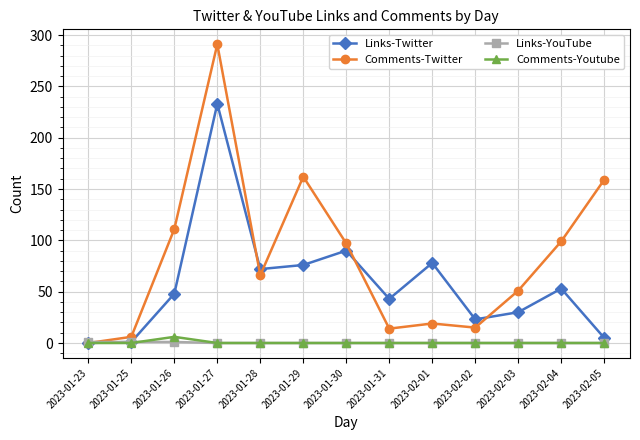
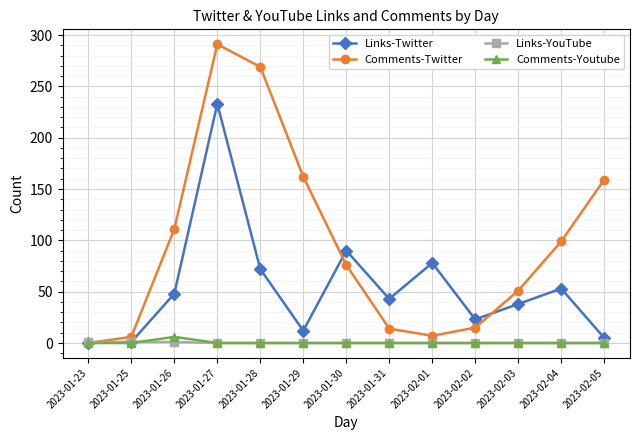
Comments-Twitter, 2023-01-28: 66 -> 269
Links-Twitter, 2023-01-29: 76 -> 12
Comments-Twitter, 2023-01-30: 97 -> 76
Comments-Twitter, 2023-02-01: 19 -> 7
Links-Twitter, 2023-02-03: 30 -> 38
